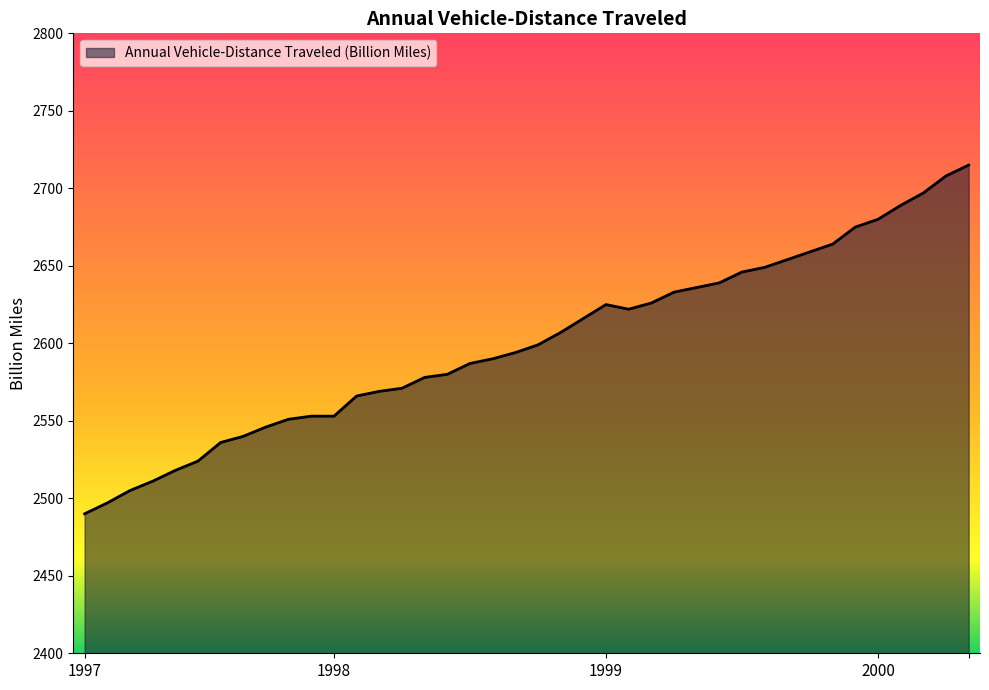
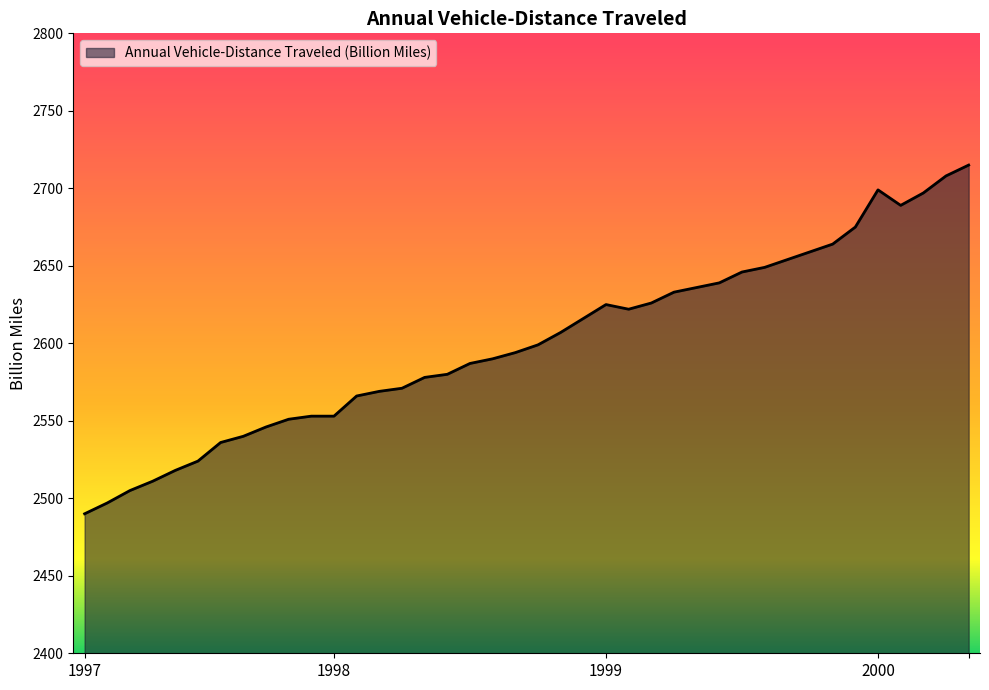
2000: 2680 -> 2699
